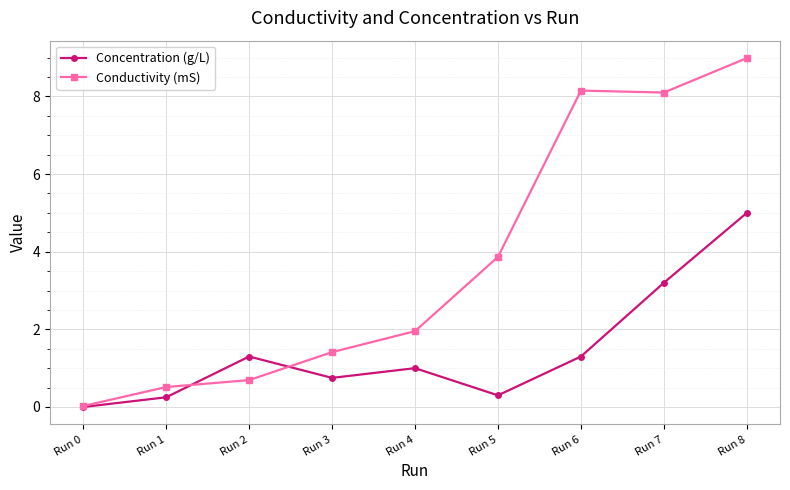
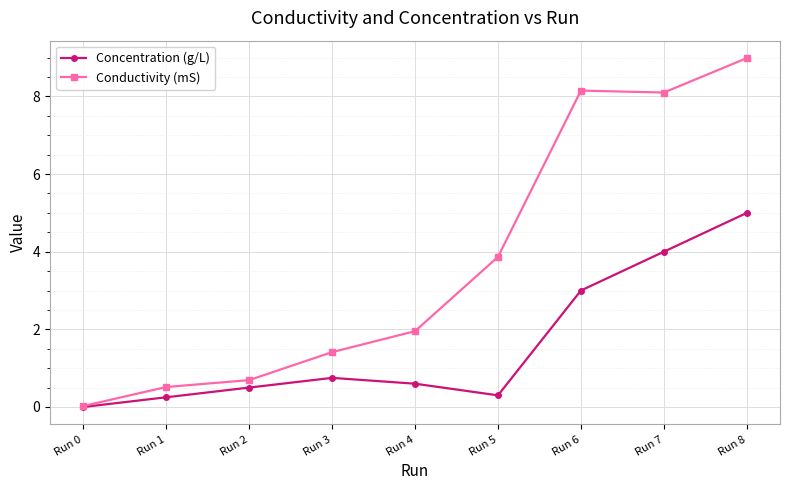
Concentration (g/L), Run 2: 1.3 -> 0.5
Concentration (g/L), Run 4: 1.0 -> 0.6
Concentration (g/L), Run 6: 1.3 -> 3.0
Concentration (g/L), Run 7: 3.2 -> 4.0
